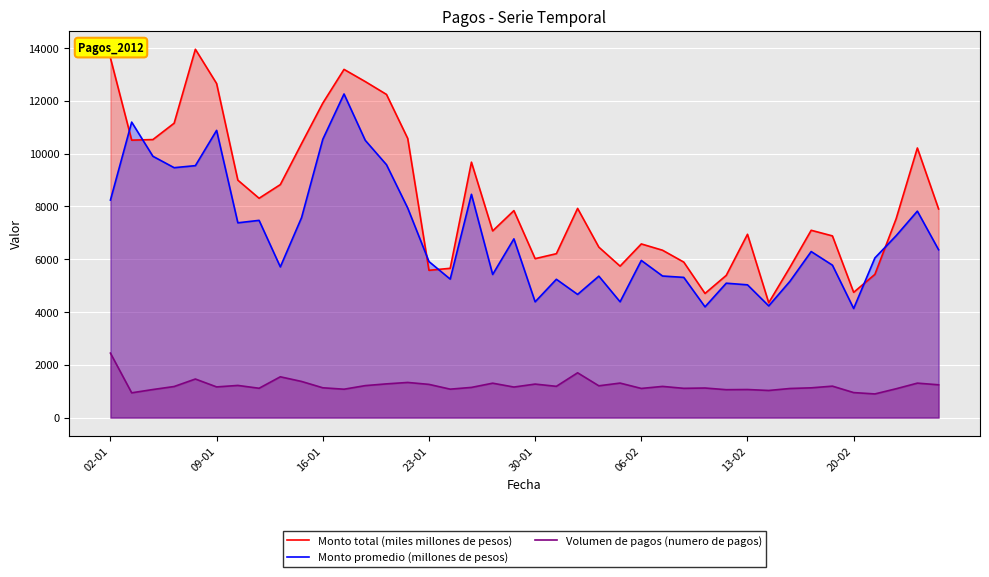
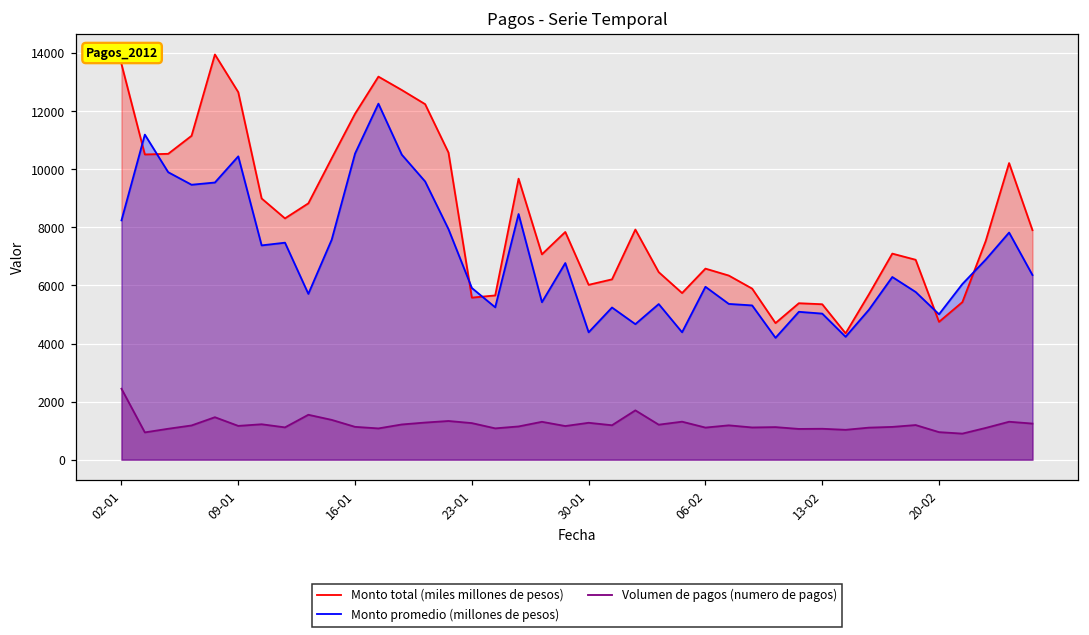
Monto promedio (millones de pesos), 09-01: 10900 -> 10400
Monto total (miles millones de pesos), 13-02: 6900 -> 5400
Monto promedio (millones de pesos), 20-02: 4100 -> 5000
